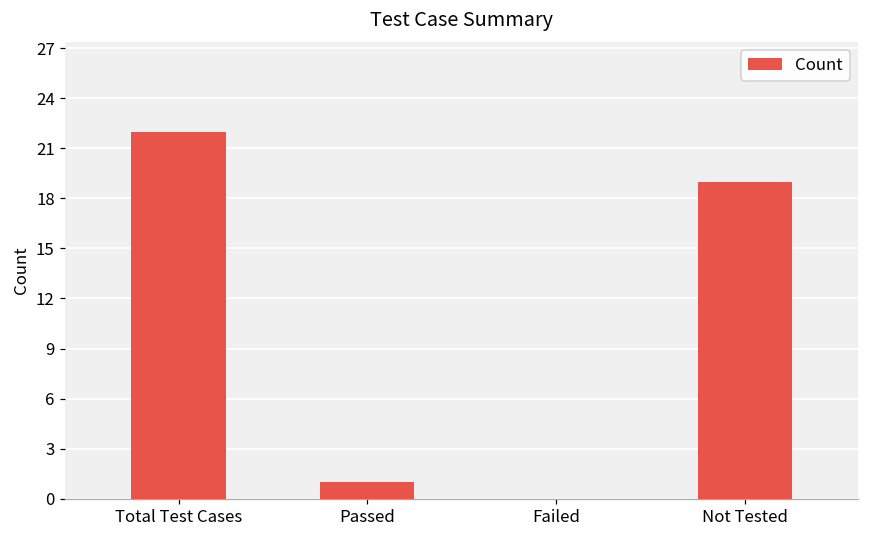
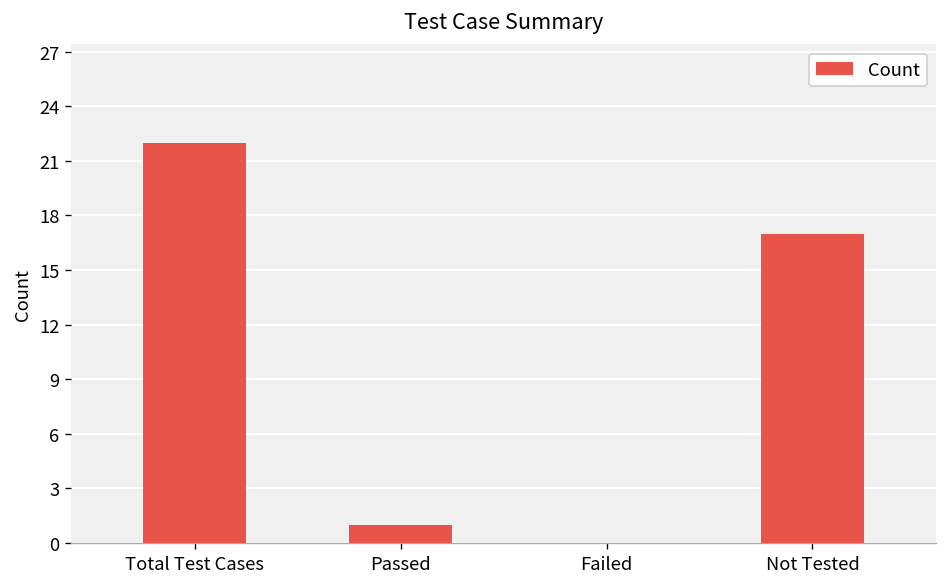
Not Tested: 19 -> 17
